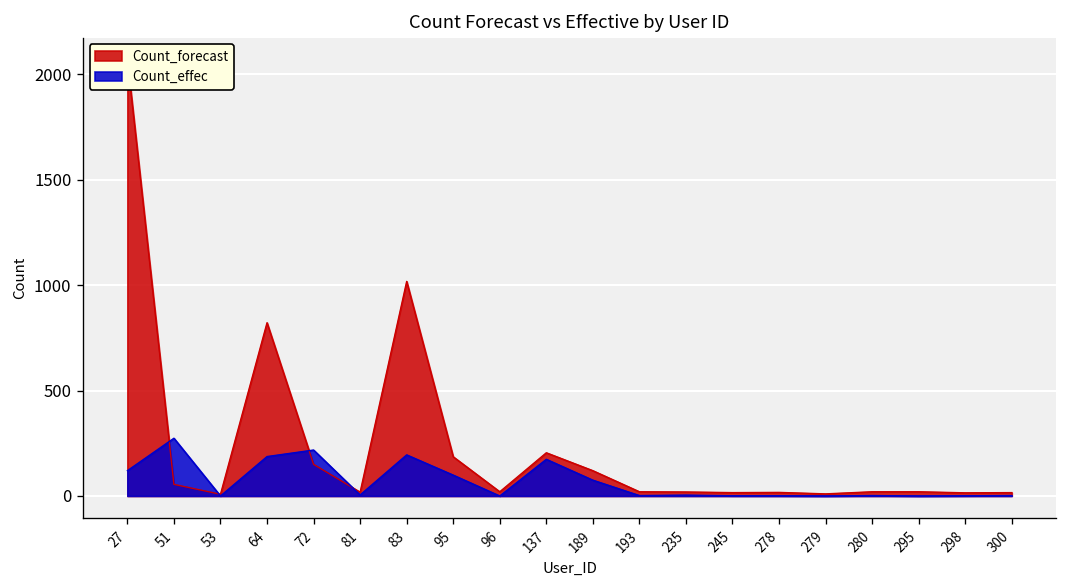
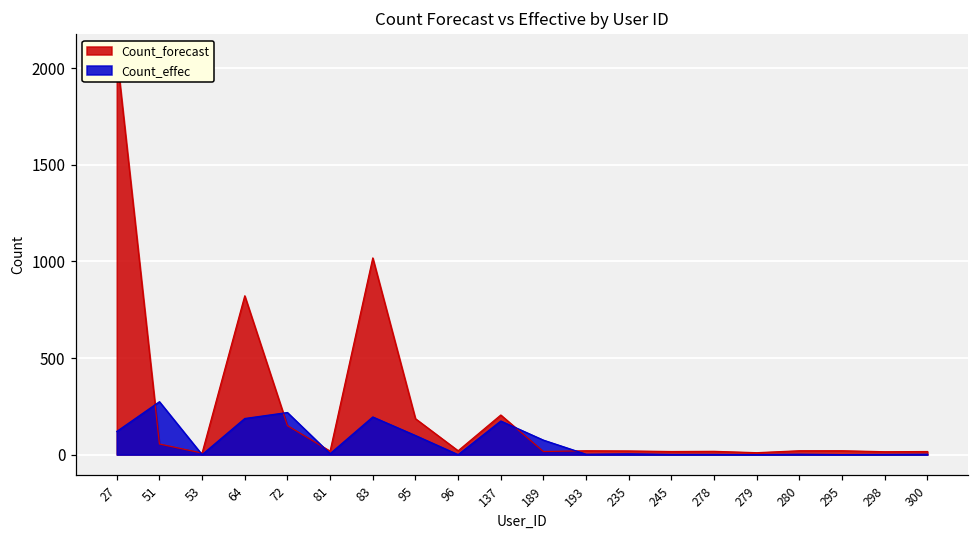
Count_forecast, 189: 120 -> 20
